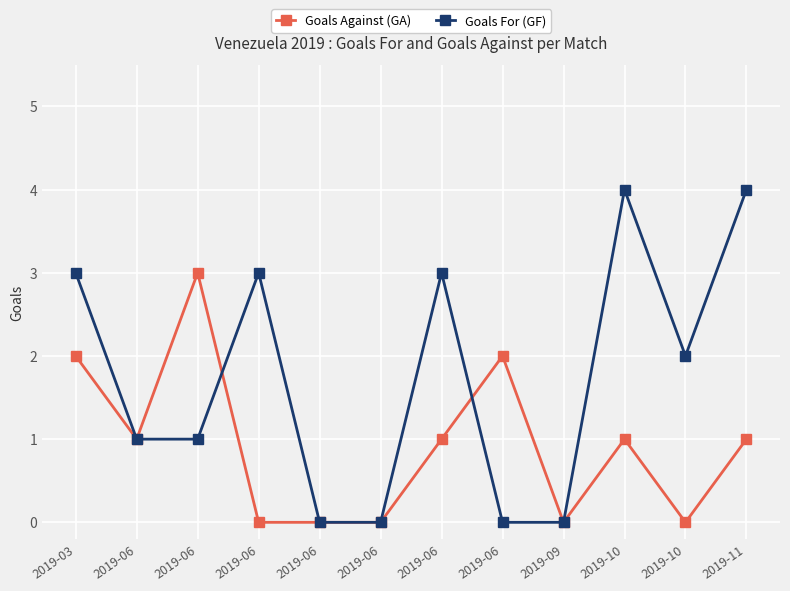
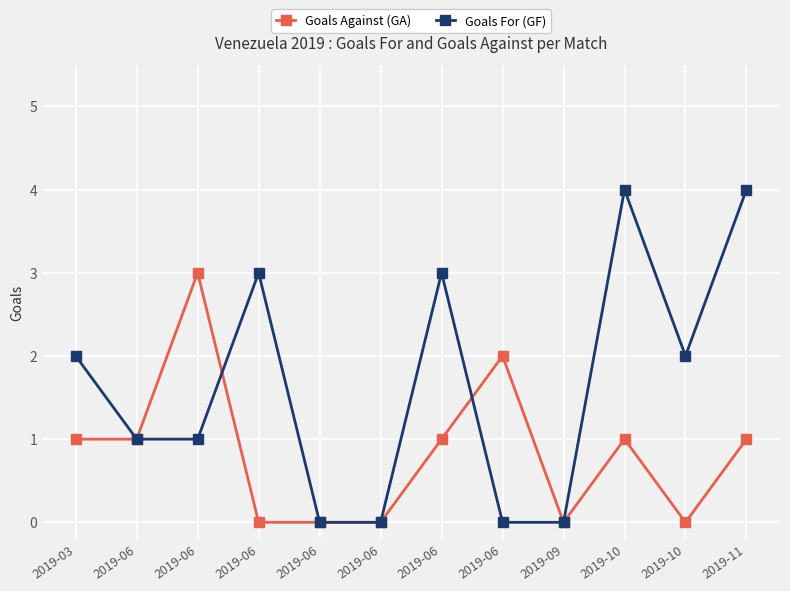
Goals Against (GA), 2019-03: 2 -> 1
Goals For (GF), 2019-03: 3 -> 2
